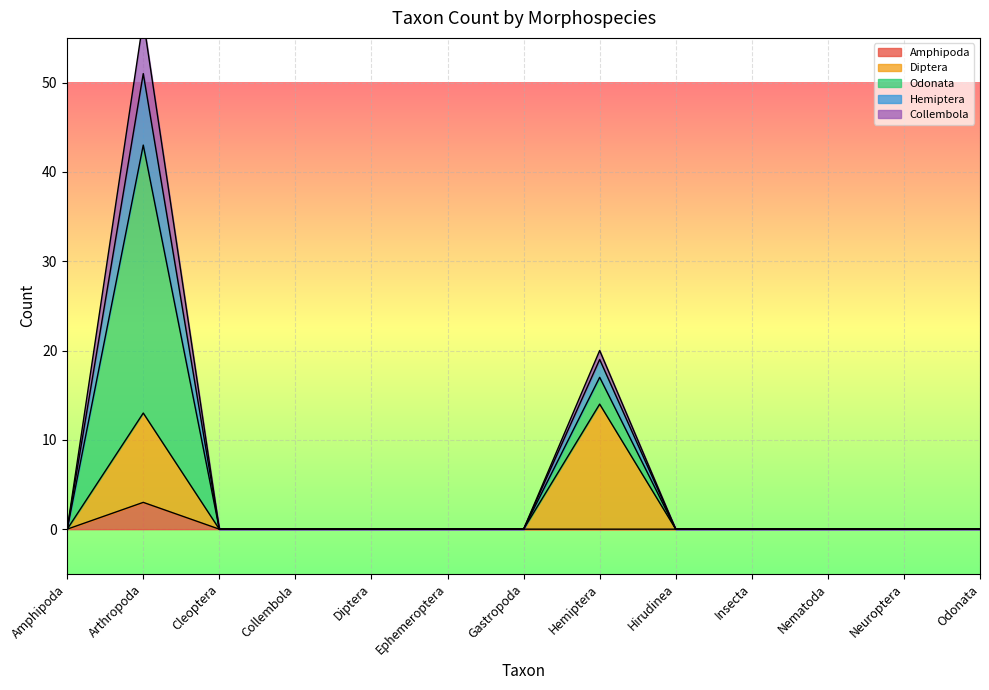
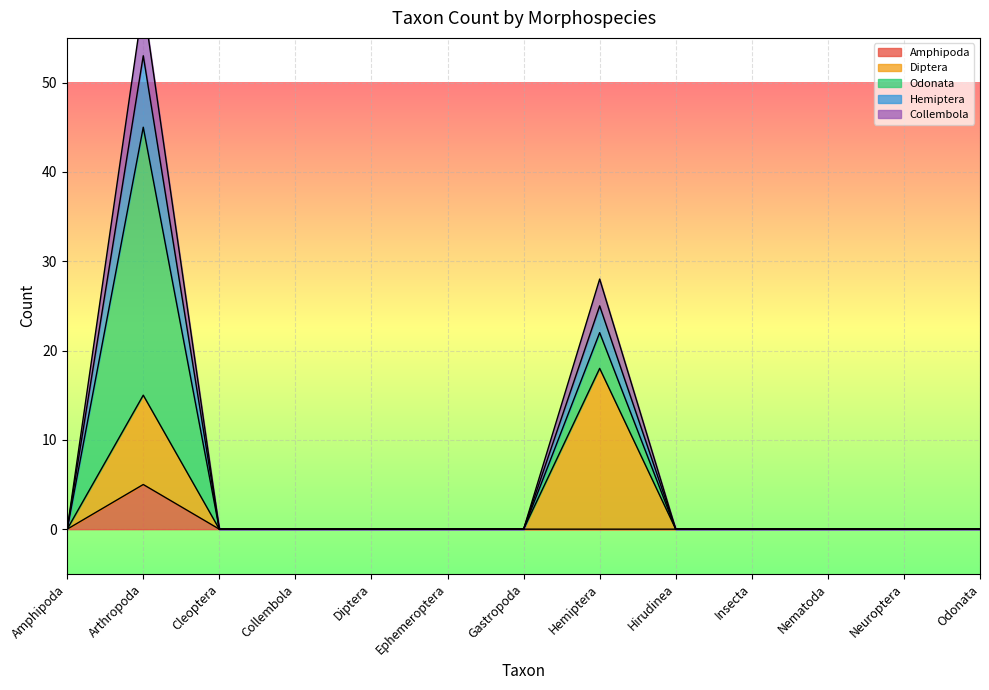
Amphipoda, Arthropoda: 3 -> 5
Diptera, Hemiptera: 14 -> 18
Odonata, Hemiptera: 3 -> 4
Hemiptera, Hemiptera: 2 -> 3
Collembola, Hemiptera: 1 -> 3
